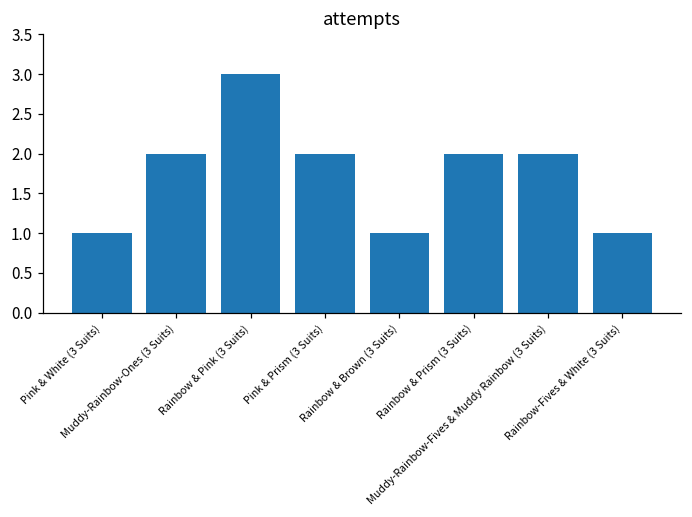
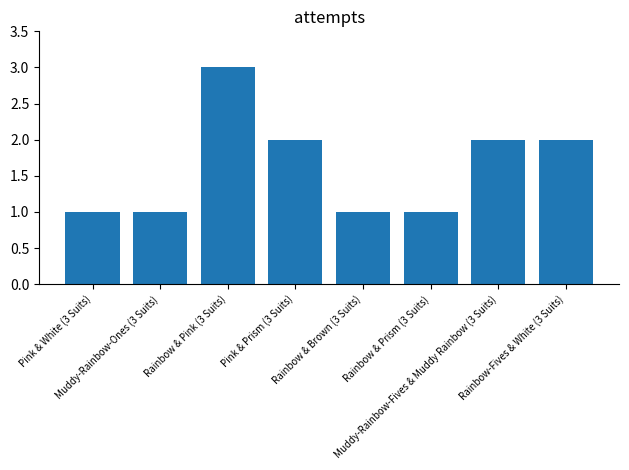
Muddy-Rainbow-Ones (3 Suits): 2 -> 1
Rainbow & Prism (3 Suits): 2 -> 1
Rainbow-Fives & White (3 Suits): 1 -> 2
